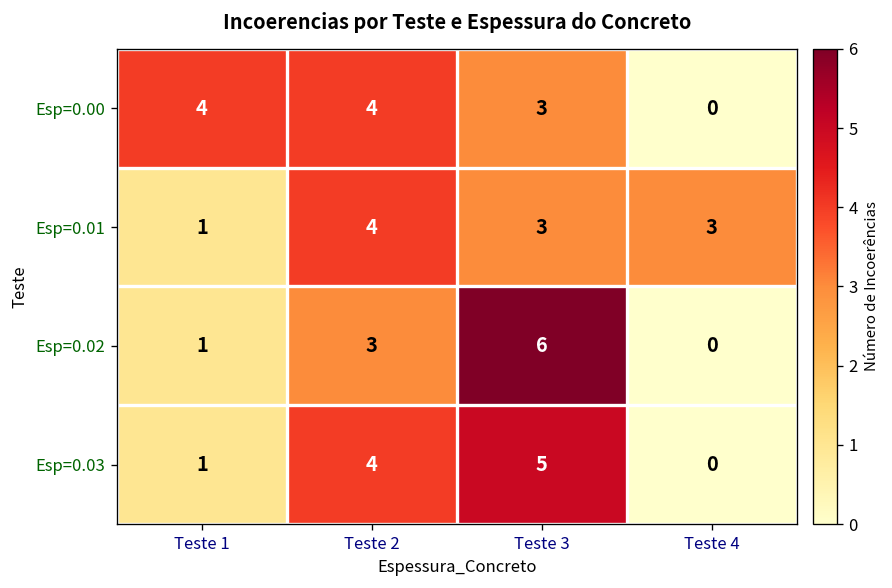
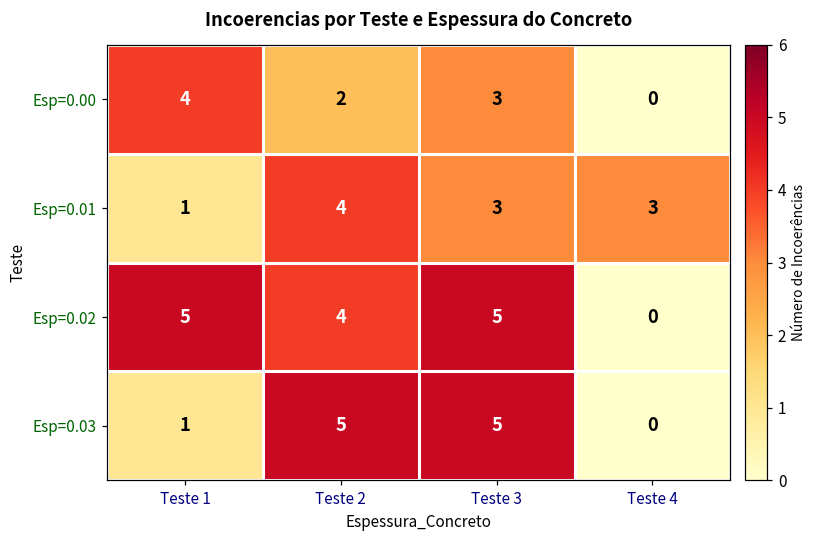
Esp=0.00, Teste 2: 4 -> 2
Esp=0.02, Teste 1: 1 -> 5
Esp=0.02, Teste 2: 3 -> 4
Esp=0.02, Teste 3: 6 -> 5
Esp=0.03, Teste 2: 4 -> 5
